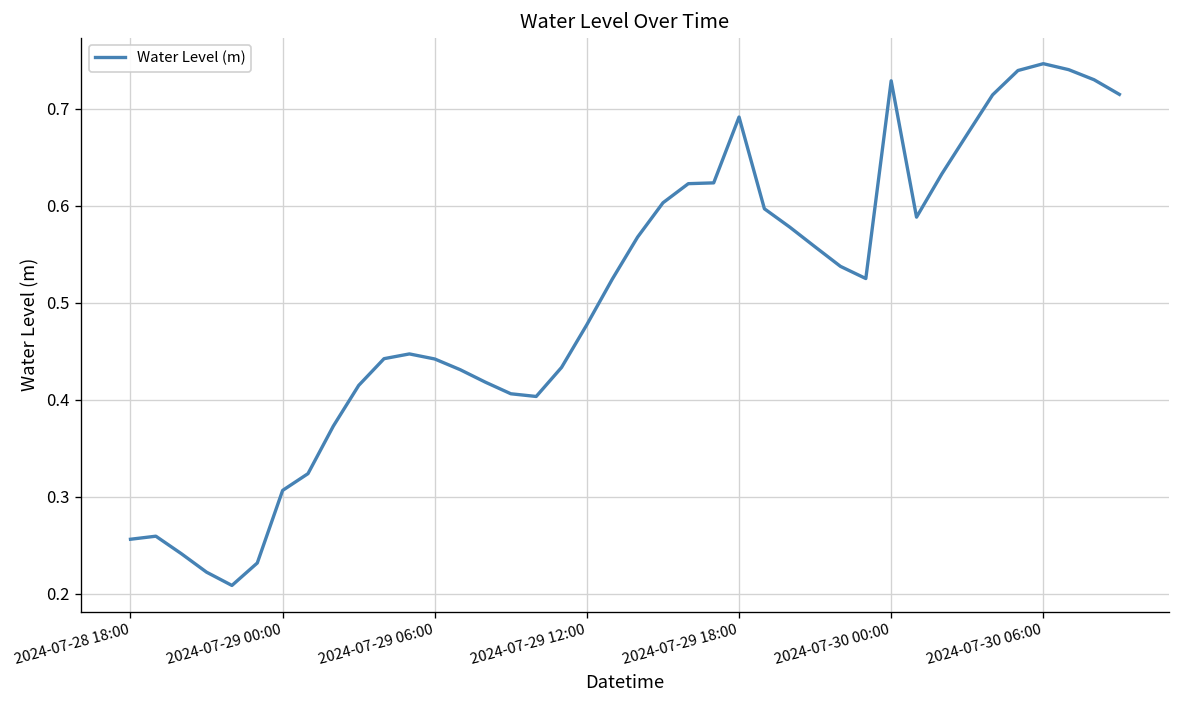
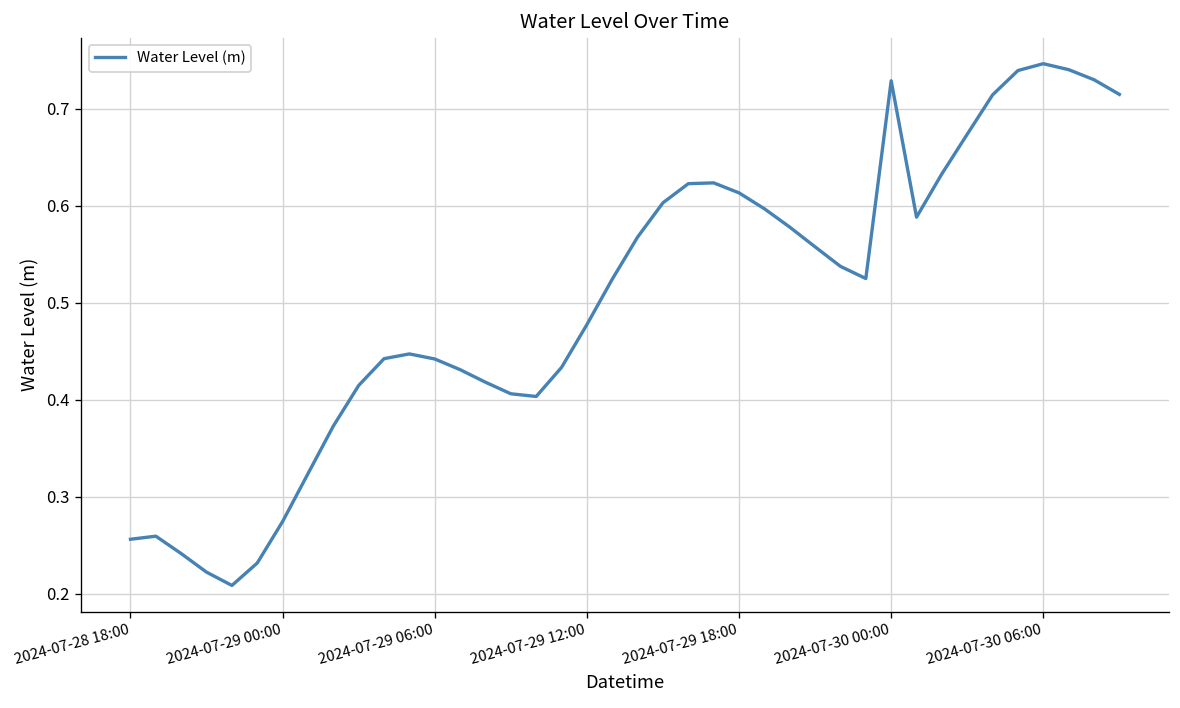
2024-07-29 00:00: 0.31 -> 0.27
2024-07-29 18:00: 0.69 -> 0.61
